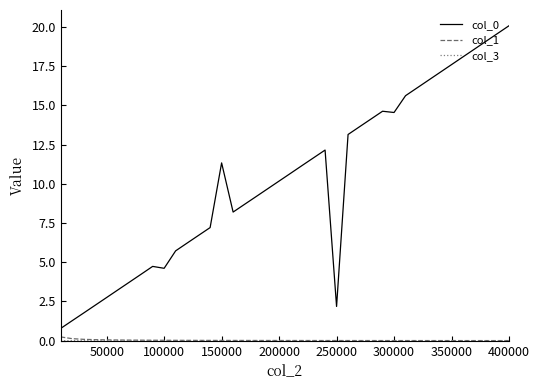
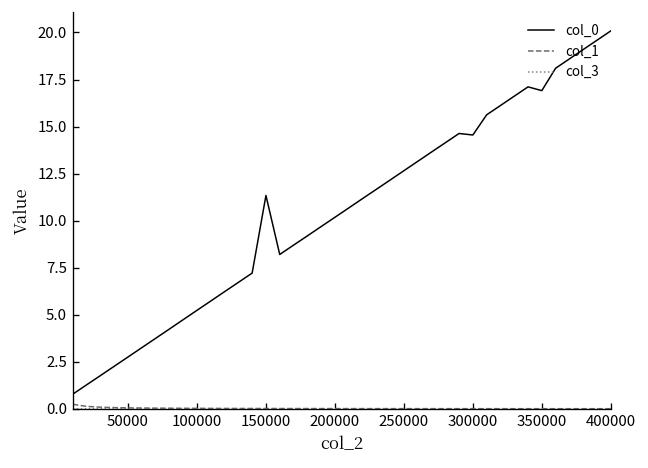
col_0, 100000: 4.6 -> 5.2
col_0, 250000: 2.2 -> 12.7
col_0, 350000: 17.6 -> 16.9
